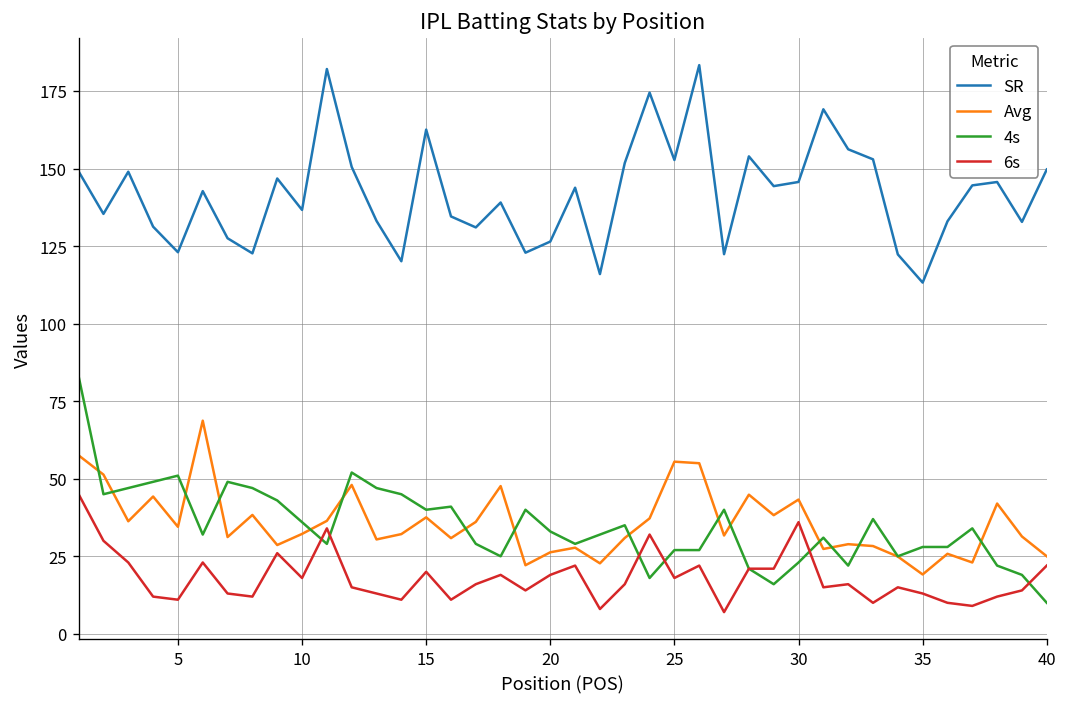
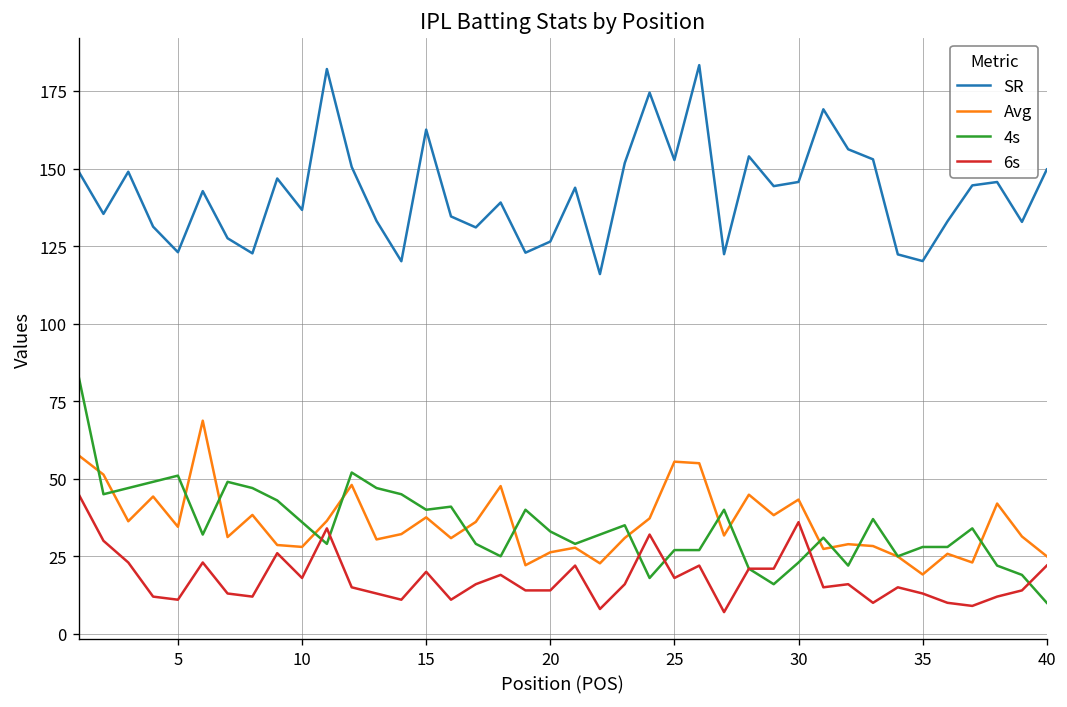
Avg, 10: 32 -> 28
6s, 20: 19 -> 14
SR, 35: 113 -> 120
